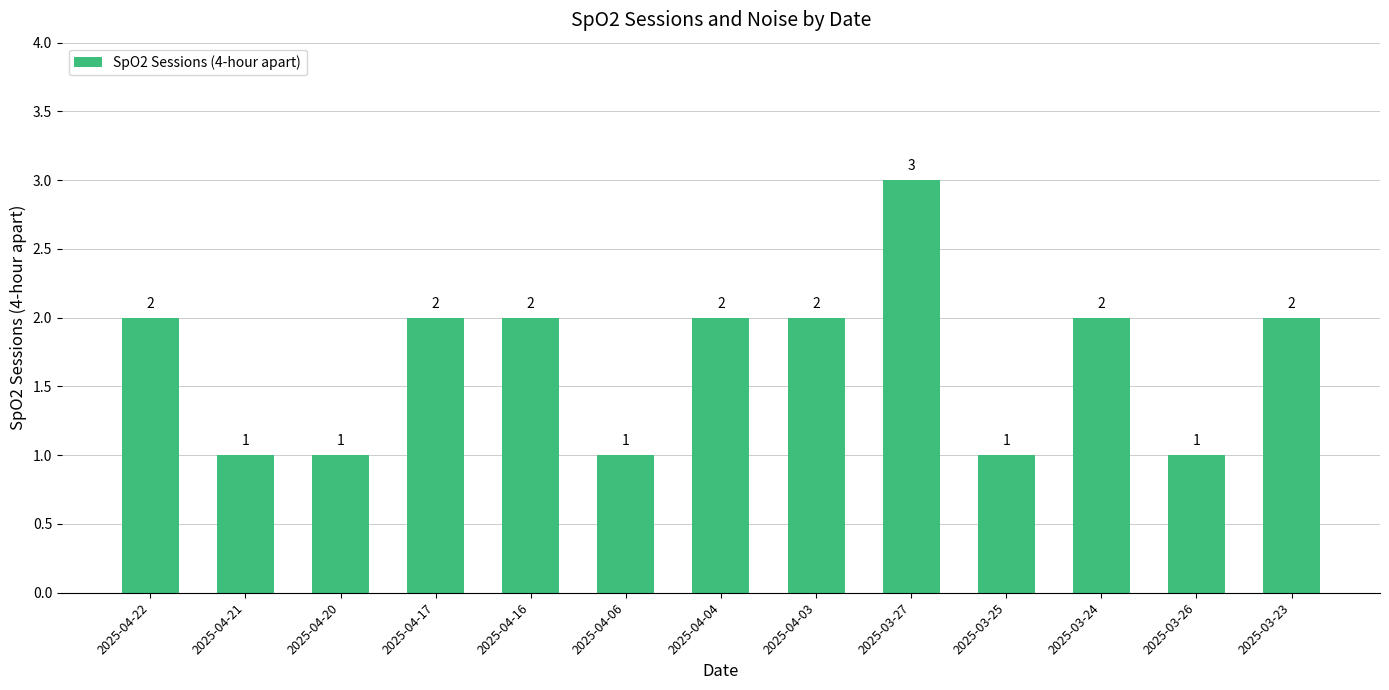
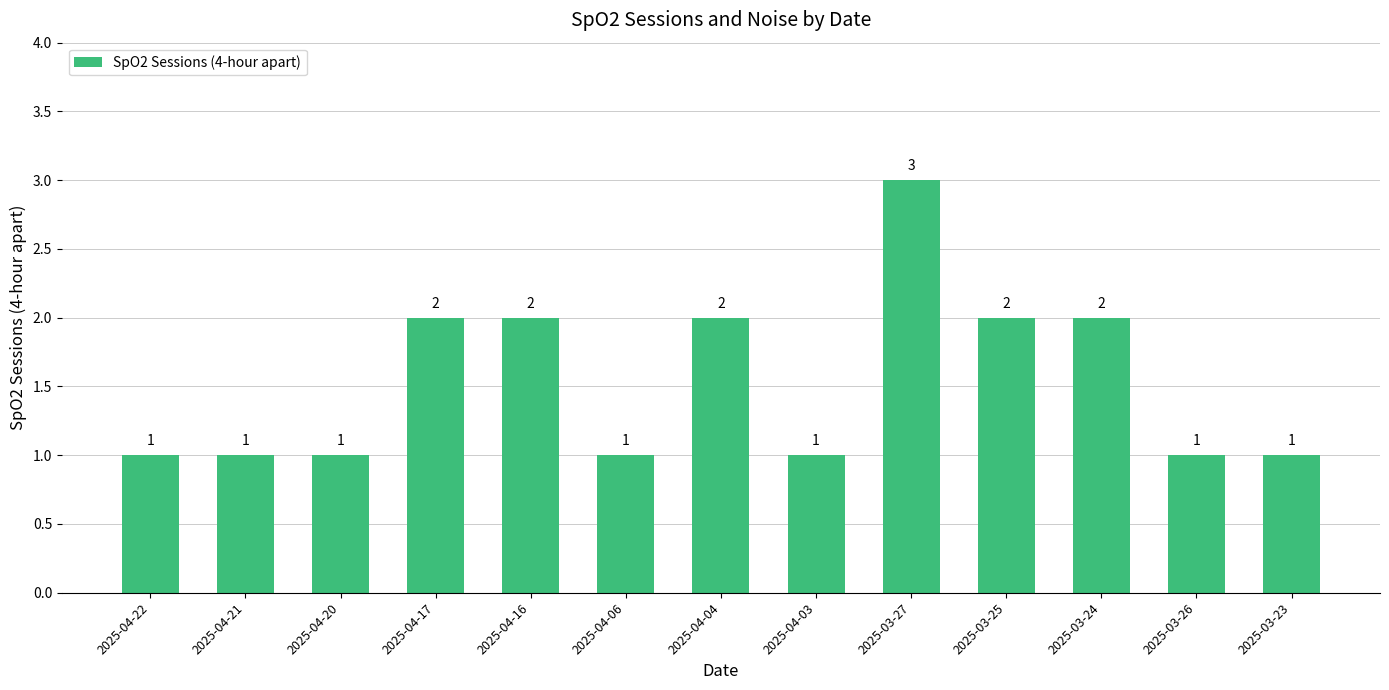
2025-04-22: 2 -> 1
2025-04-03: 2 -> 1
2025-03-25: 1 -> 2
2025-03-23: 2 -> 1
